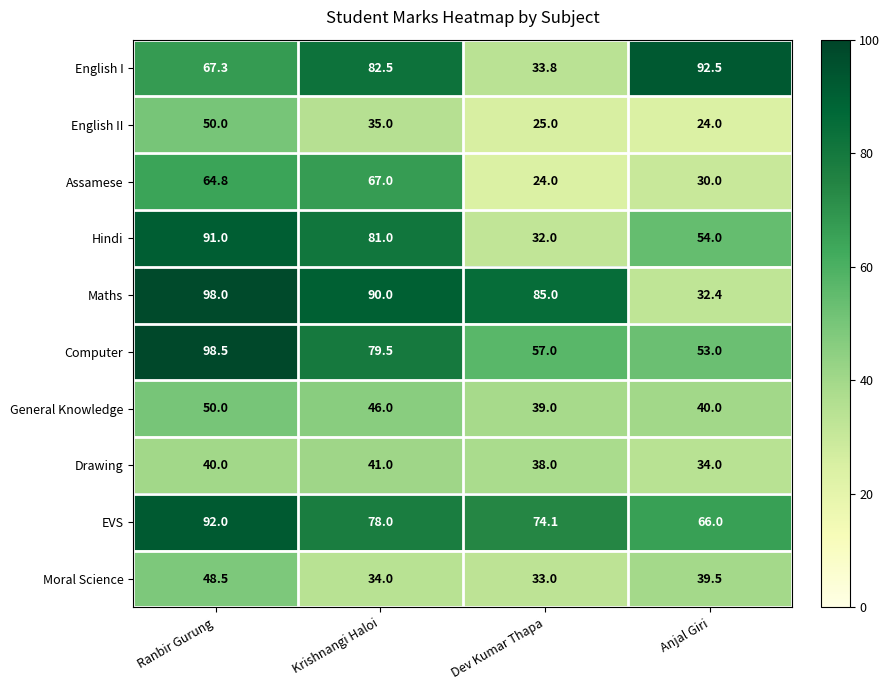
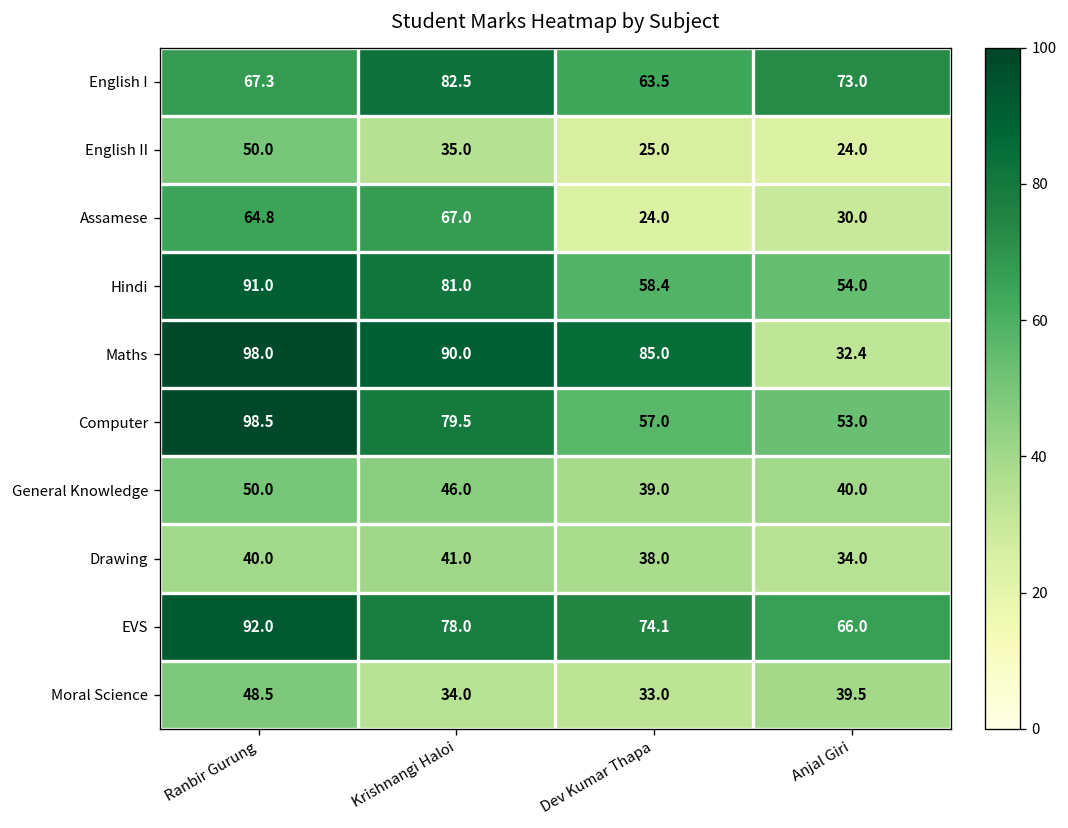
English I, Dev Kumar Thapa: 33.8 -> 63.5
English I, Anjal Giri: 92.5 -> 73.0
Hindi, Dev Kumar Thapa: 32.0 -> 58.4
